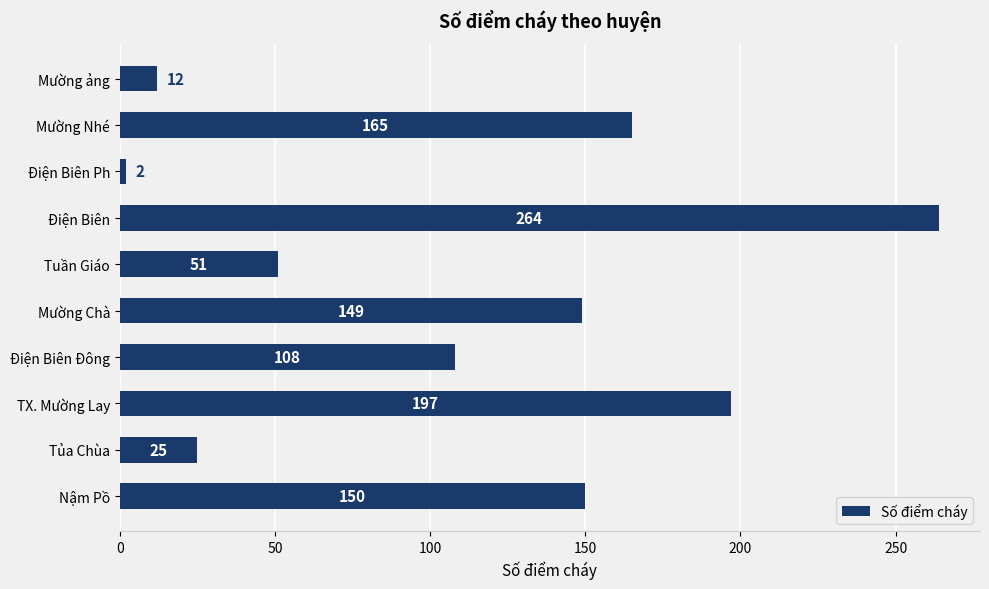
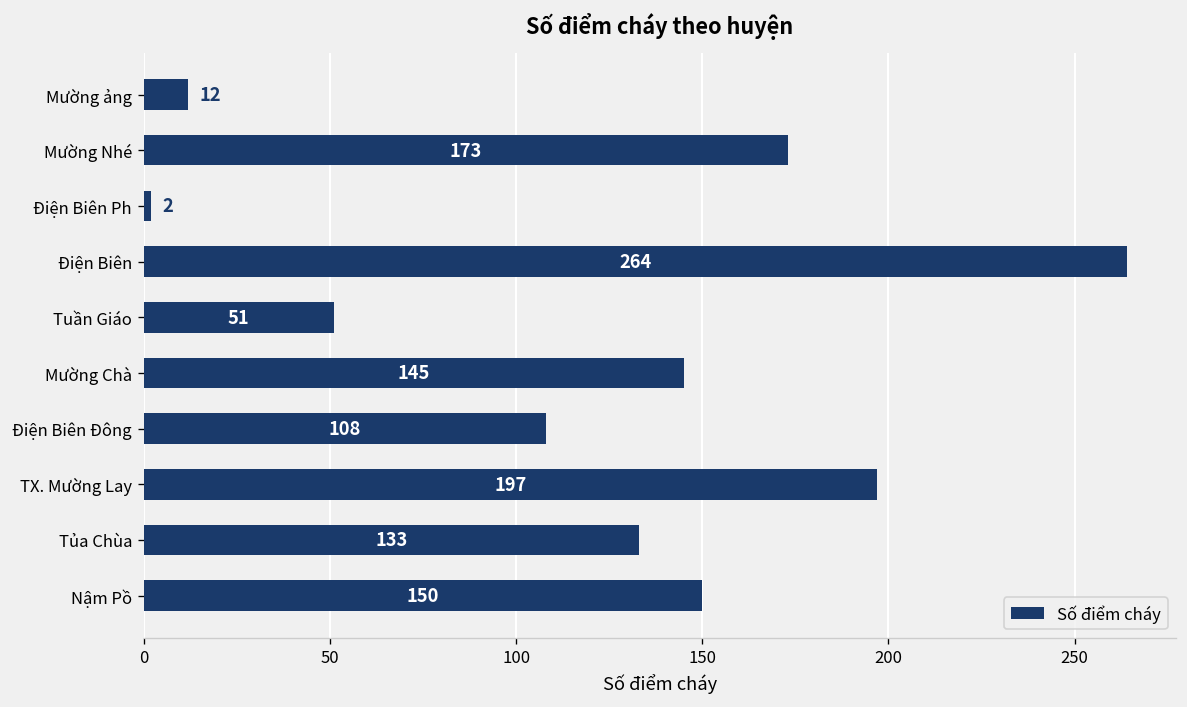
Mường Nhé: 165 -> 173
Mường Chà: 149 -> 145
Tủa Chùa: 25 -> 133
